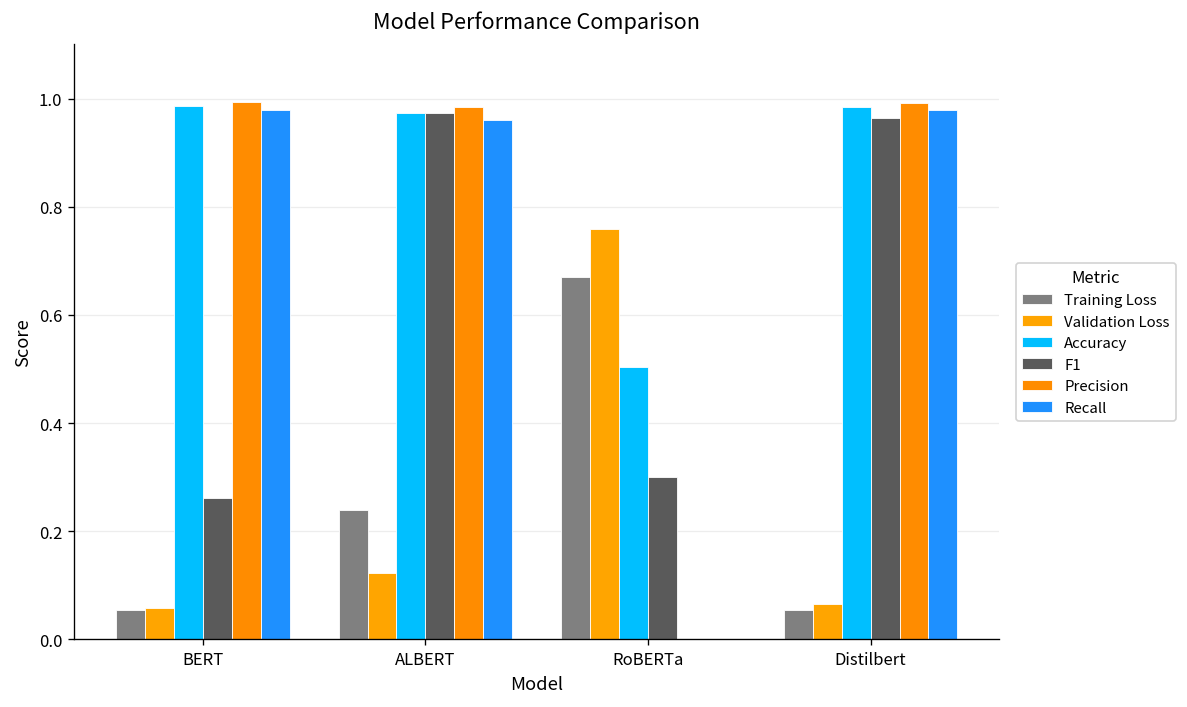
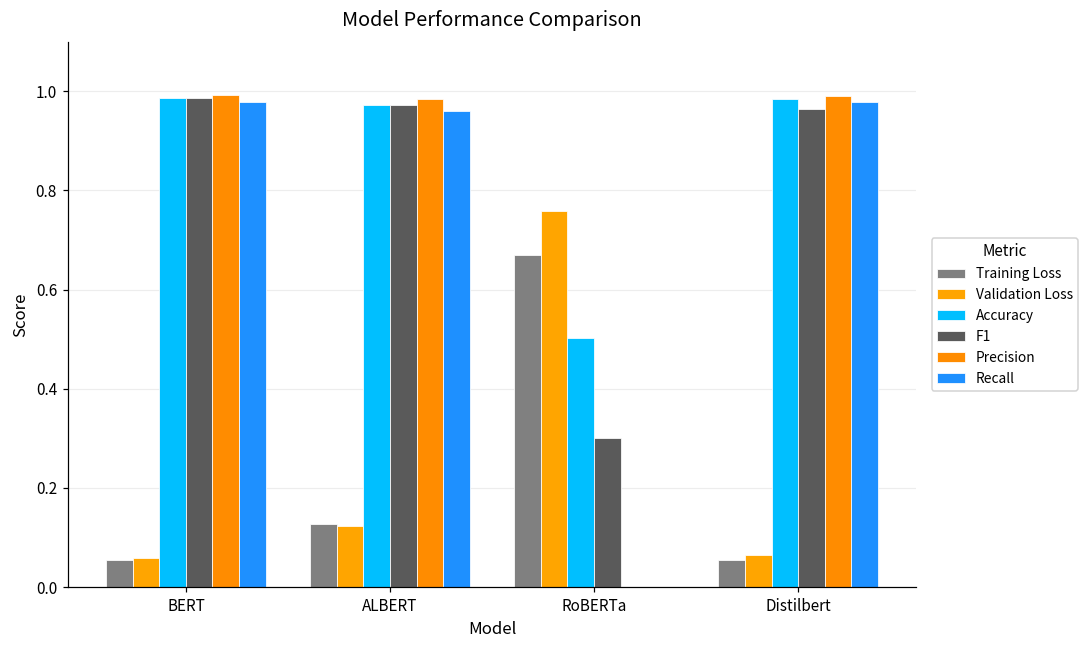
F1, BERT: 0.26 -> 0.99
Training Loss, ALBERT: 0.24 -> 0.13
